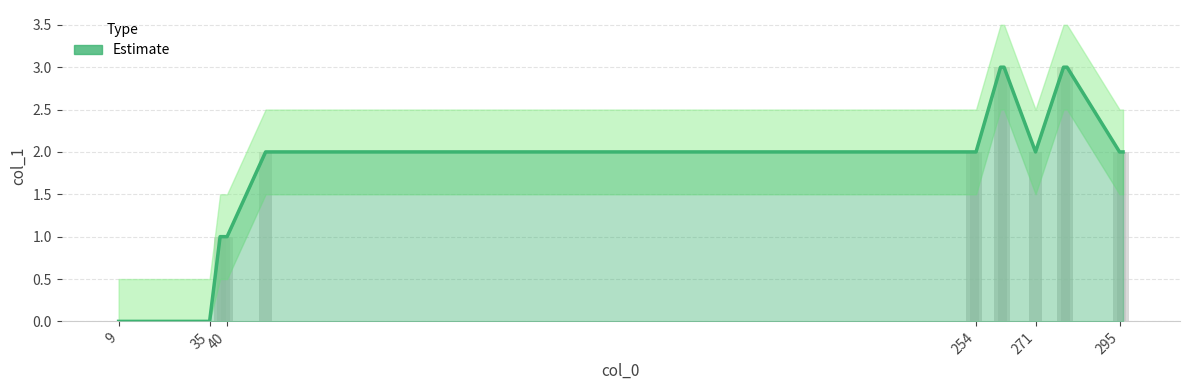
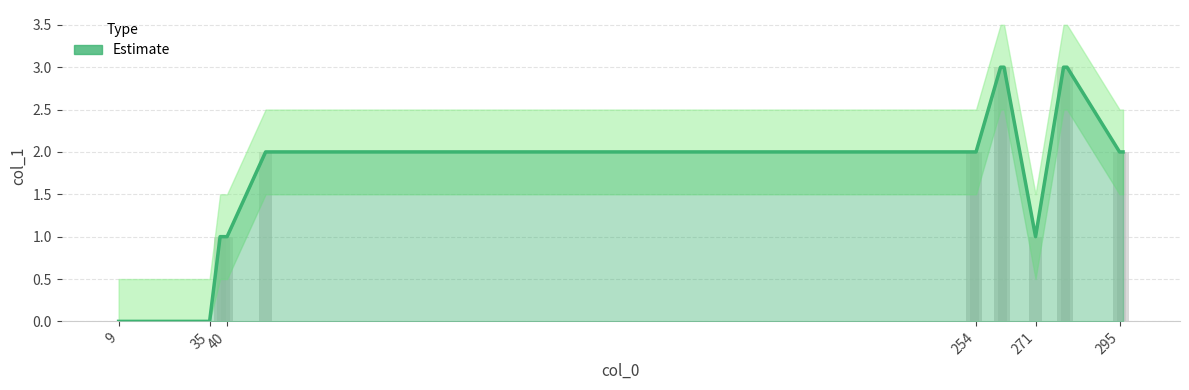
Estimate, 271: 2 -> 1
